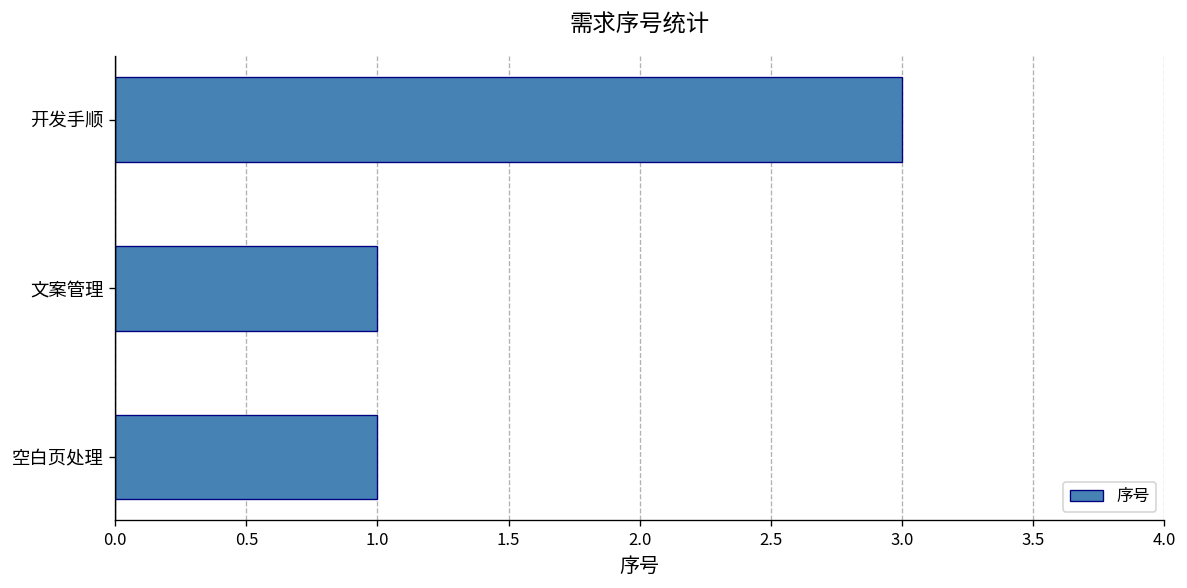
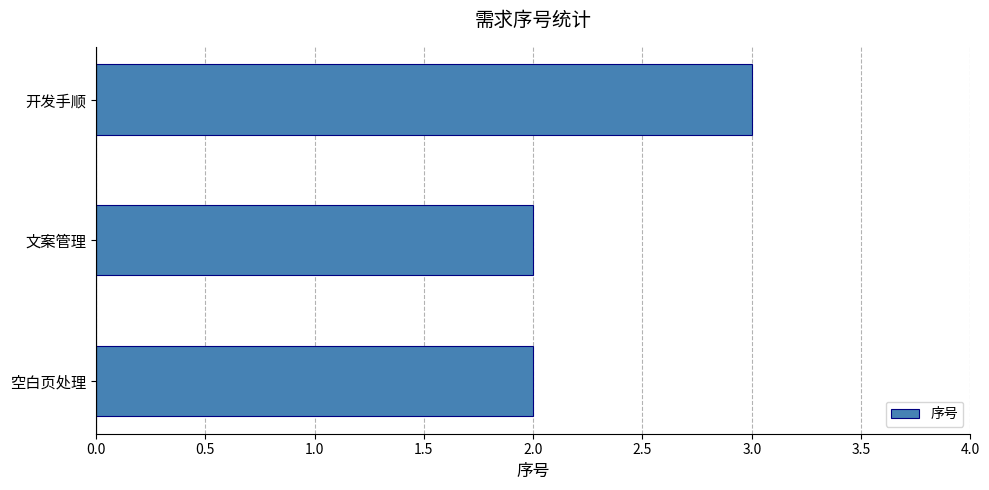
文案管理: 1 -> 2
空白页处理: 1 -> 2
